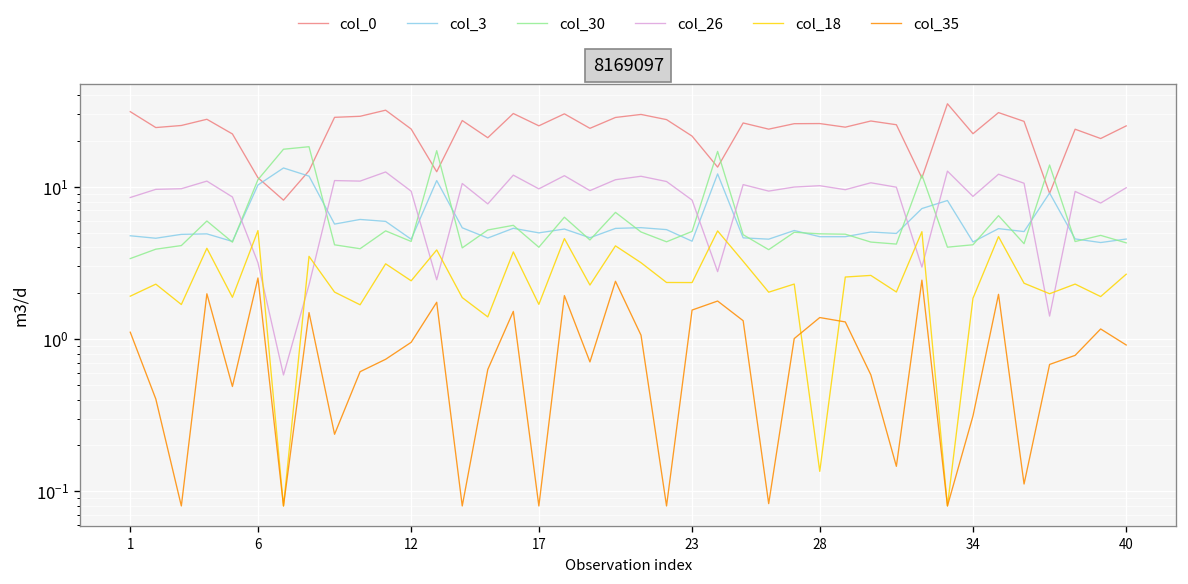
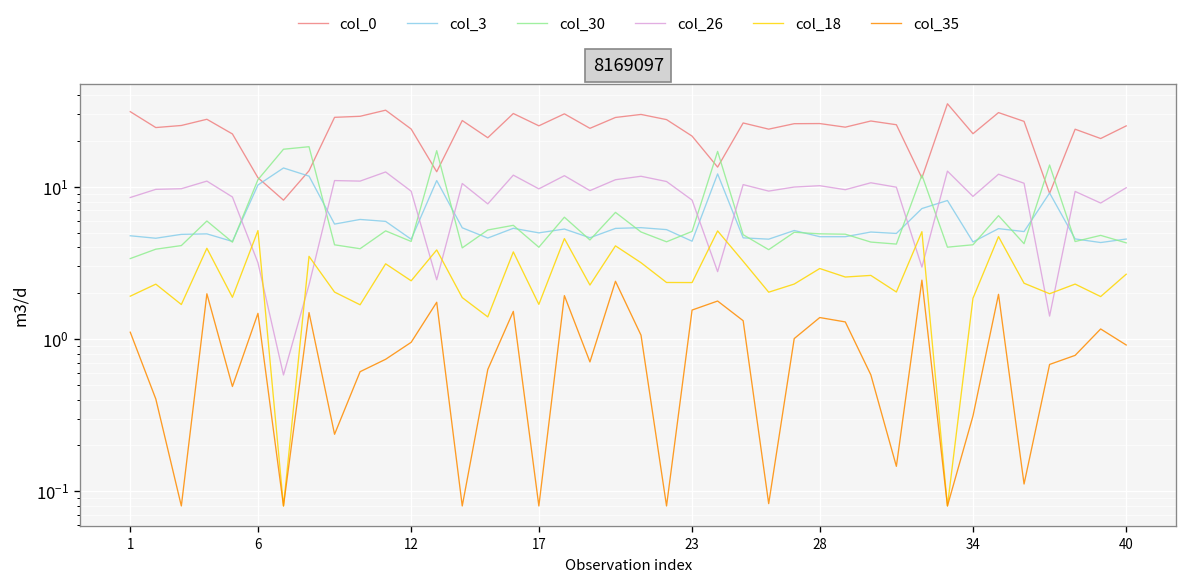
col_35, 6: 2.5 -> 1.5
col_18, 28: 0.13 -> 2.9
